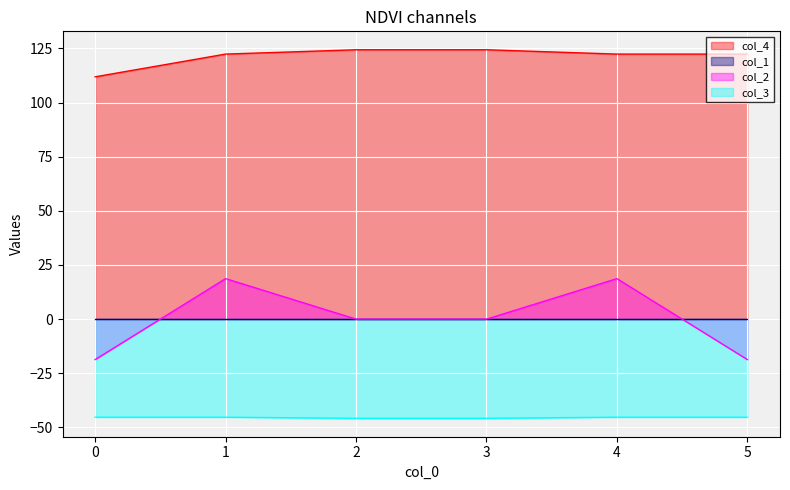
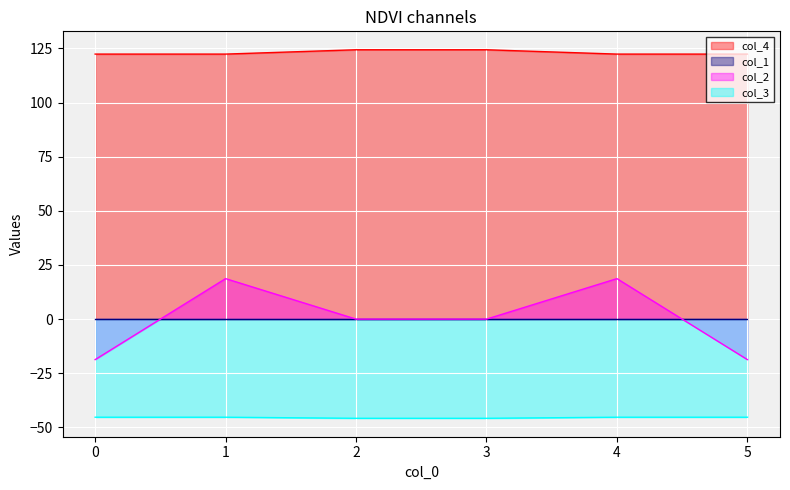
col_4, 0: 112 -> 122
